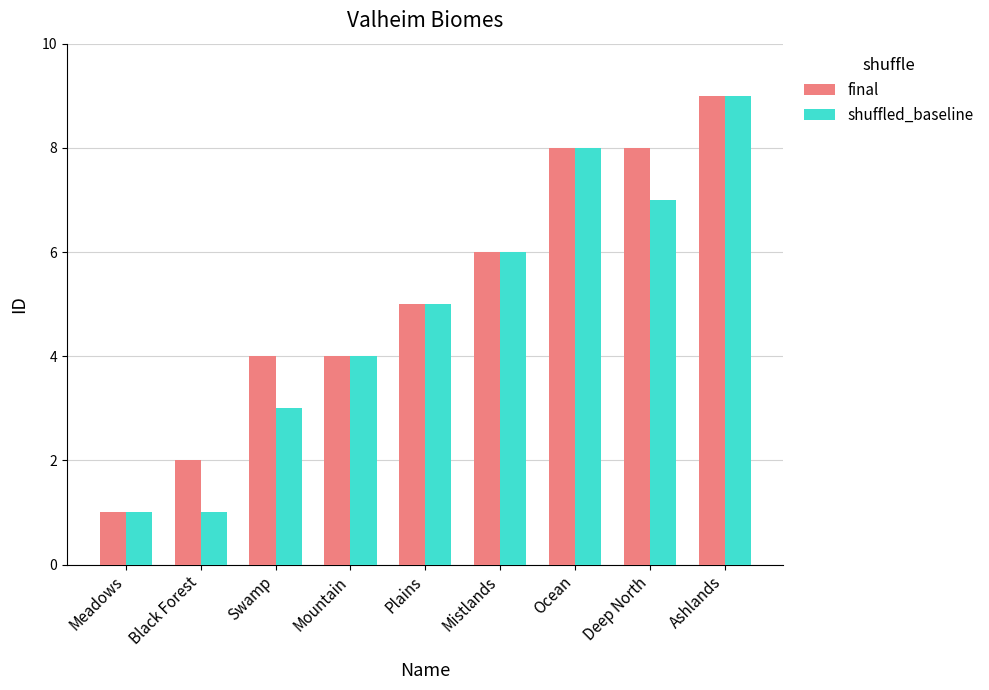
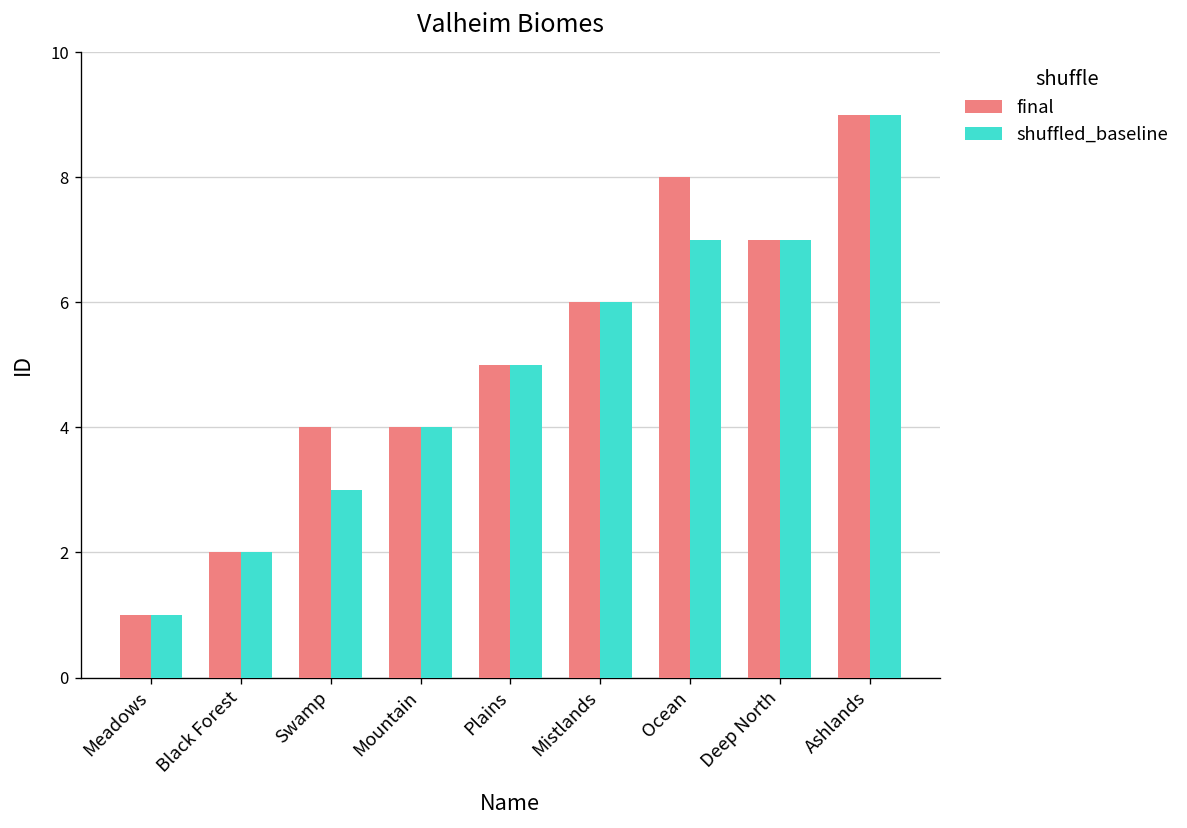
shuffled_baseline, Black Forest: 1 -> 2
shuffled_baseline, Ocean: 8 -> 7
final, Deep North: 8 -> 7
